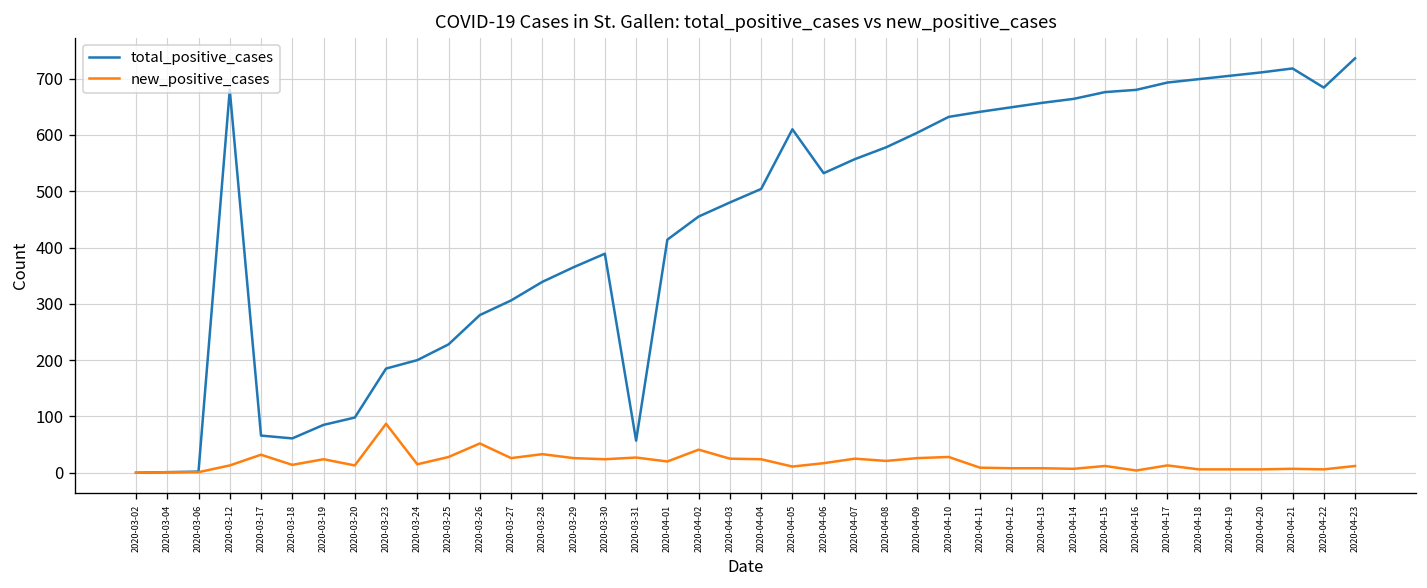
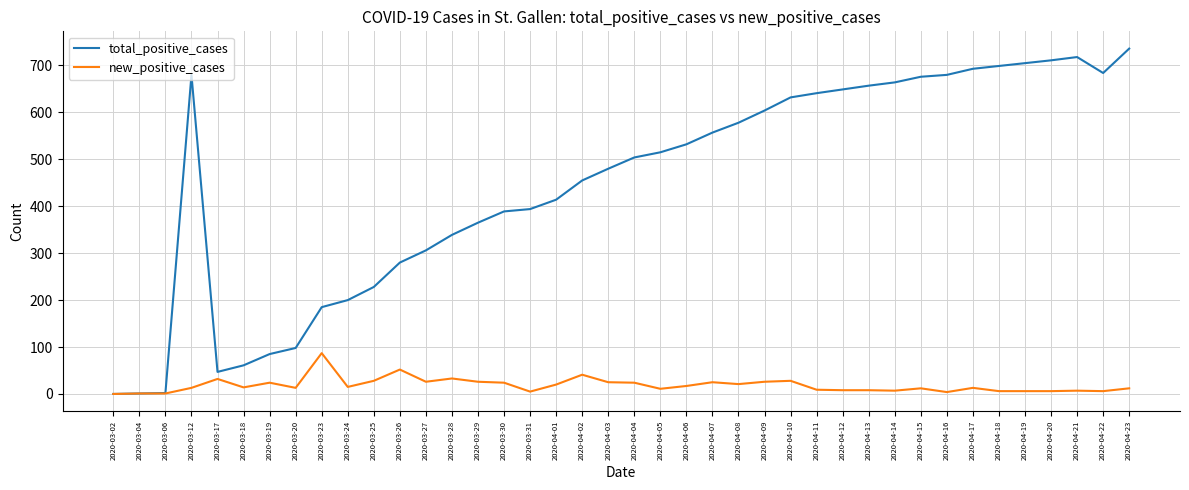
total_positive_cases, 2020-03-17: 70 -> 50
total_positive_cases, 2020-03-31: 60 -> 390
new_positive_cases, 2020-03-31: 30 -> 10
total_positive_cases, 2020-04-05: 610 -> 520
